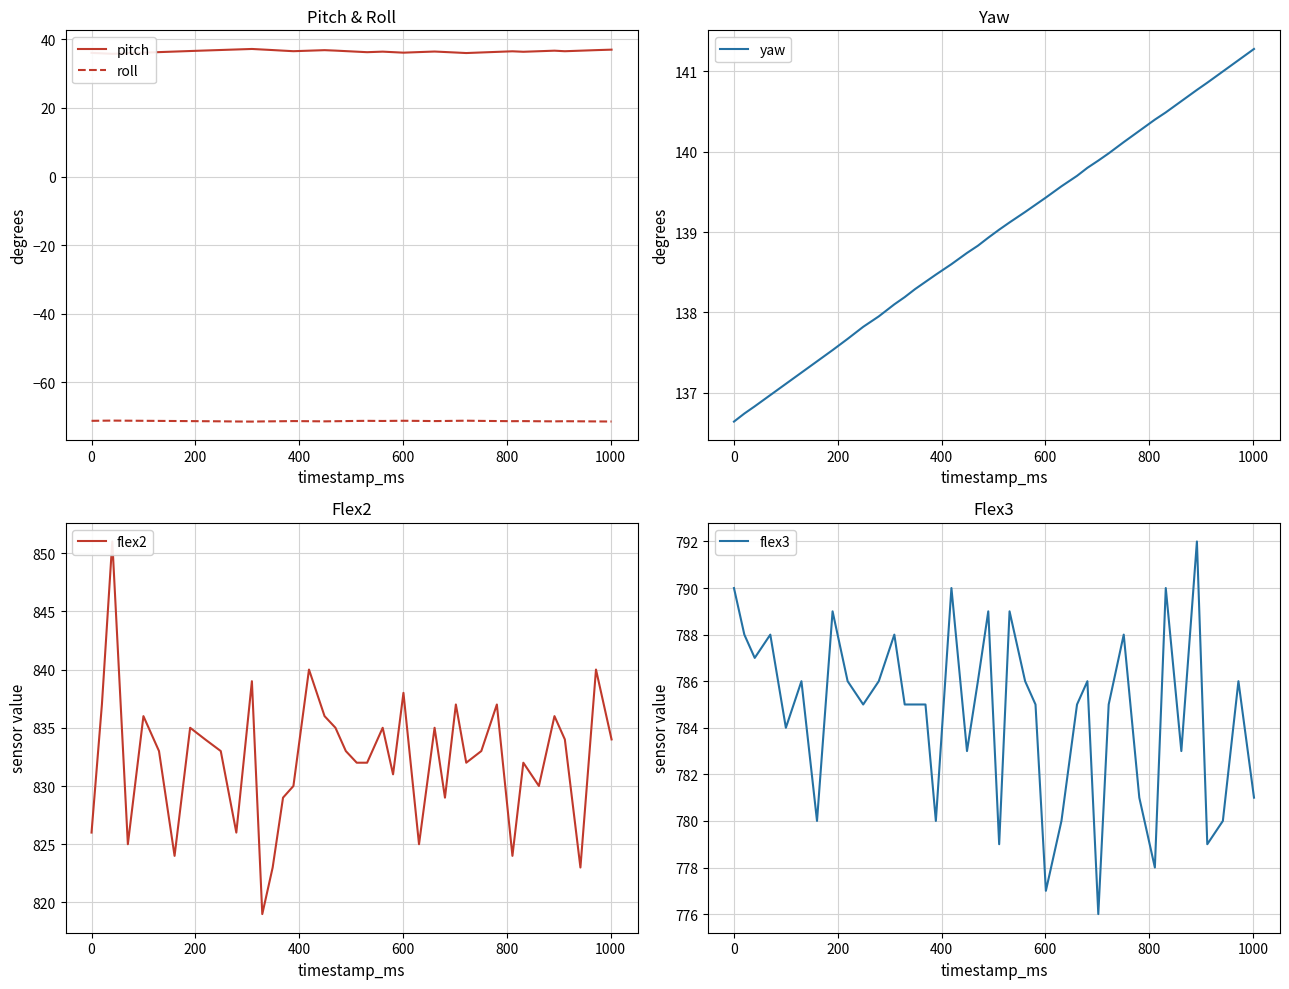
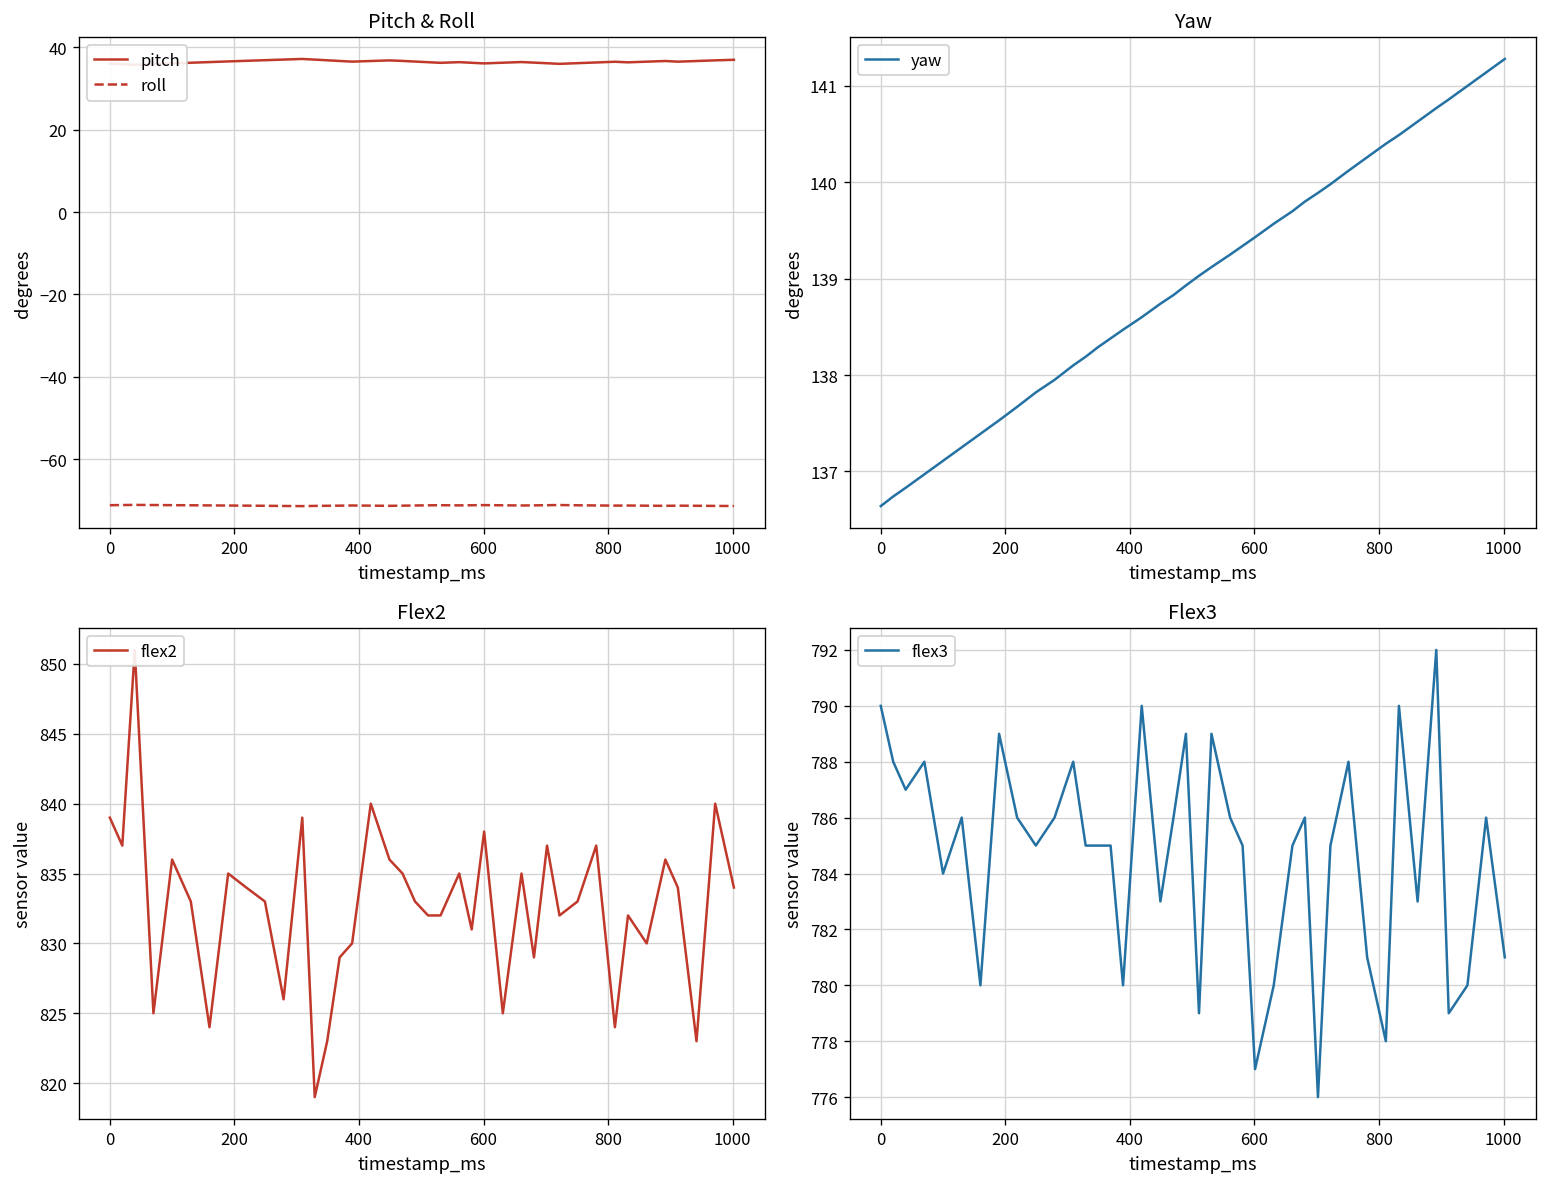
Flex2, 0: 826 -> 839
